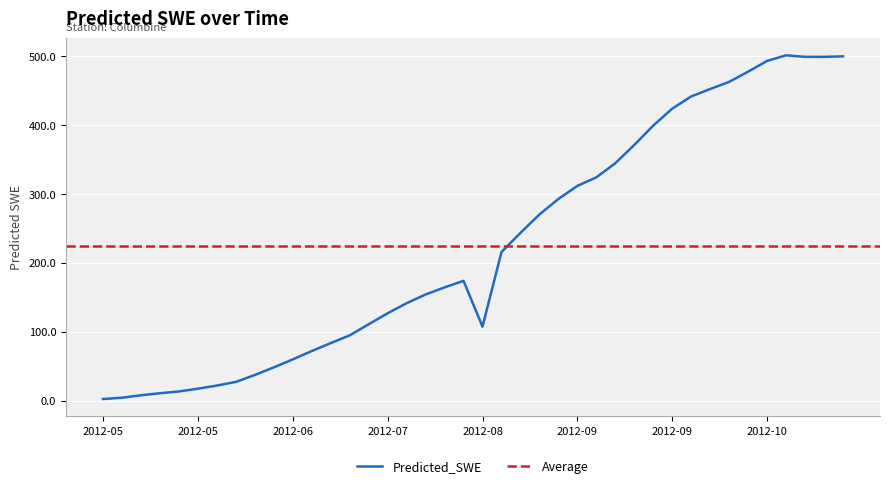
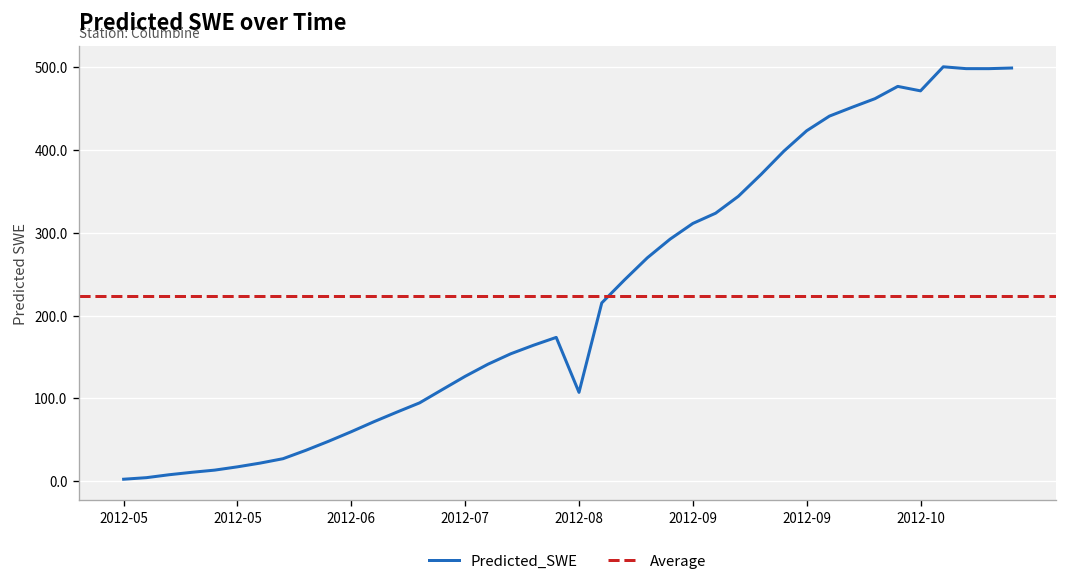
2012-10: 490 -> 470
